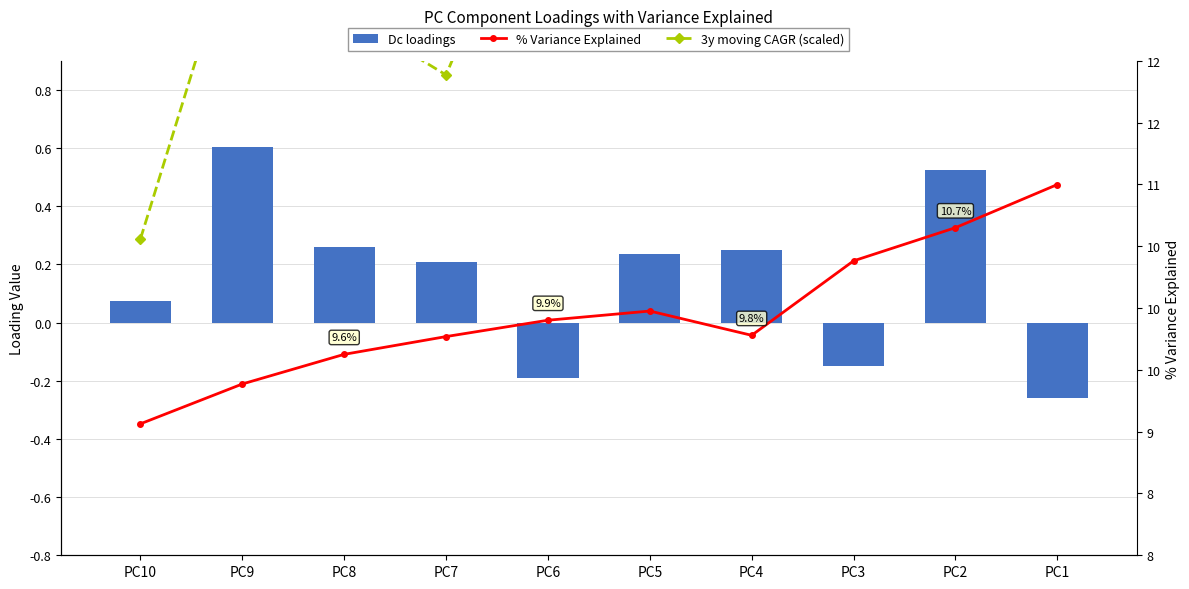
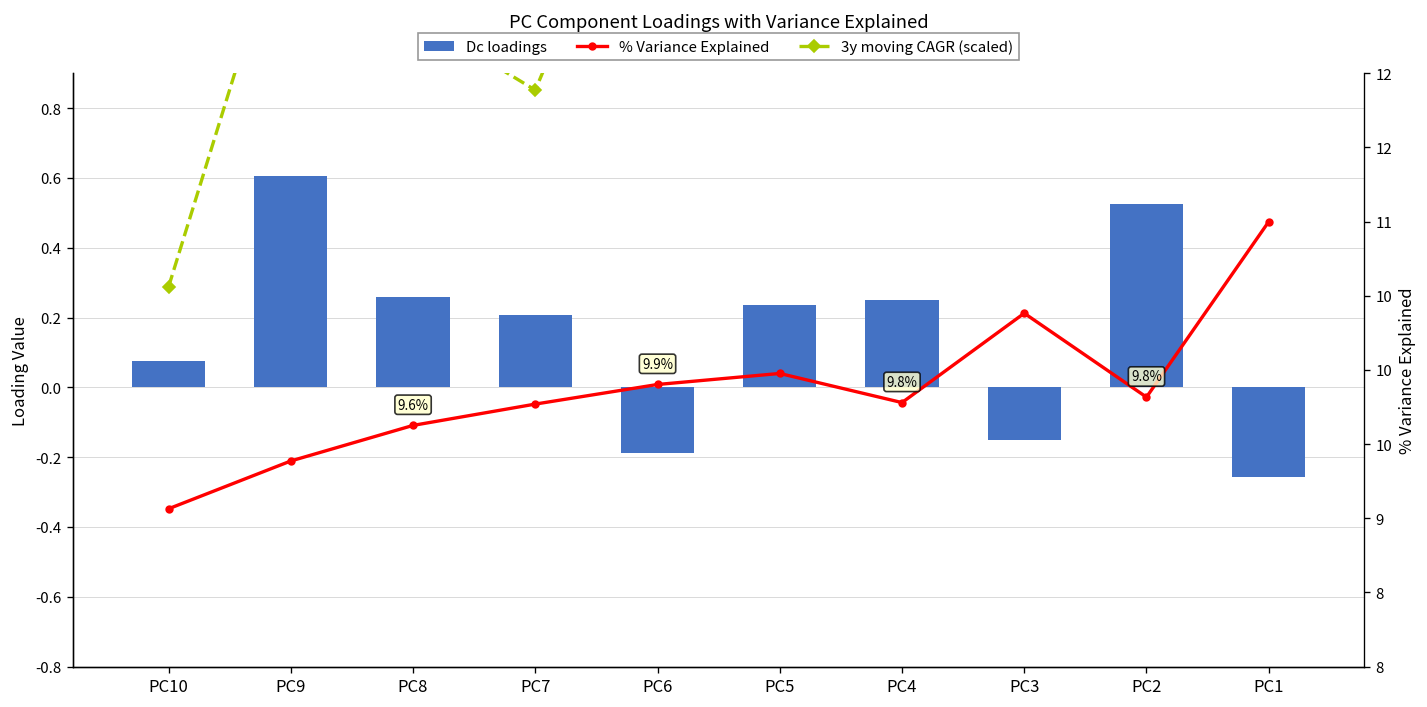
% Variance Explained, PC2: 10.7% -> 9.8%
